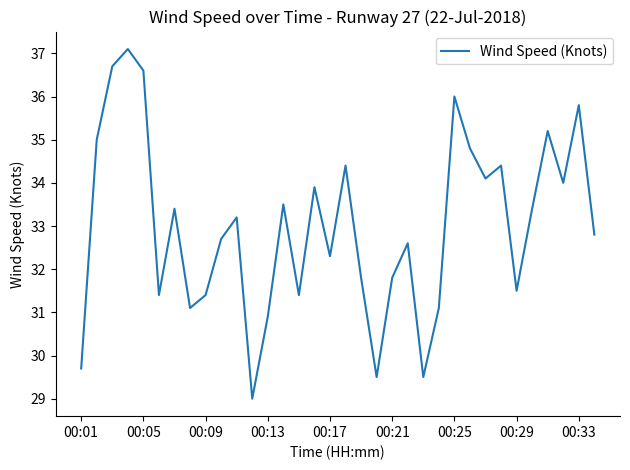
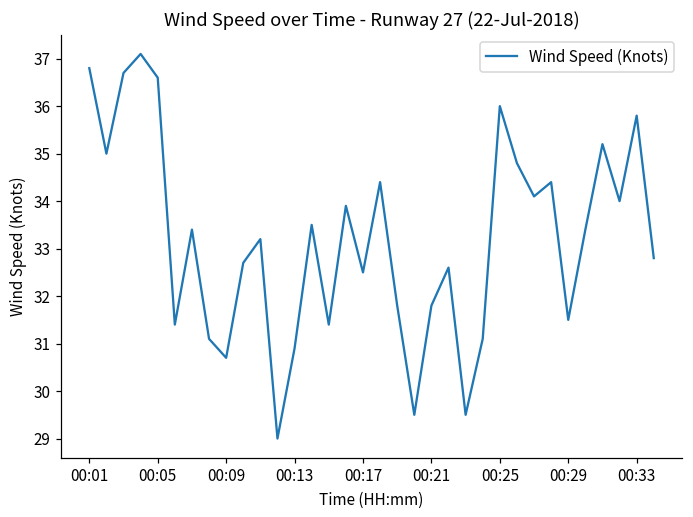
00:01: 29.7 -> 36.8
00:09: 31.4 -> 30.7
00:17: 32.3 -> 32.5
